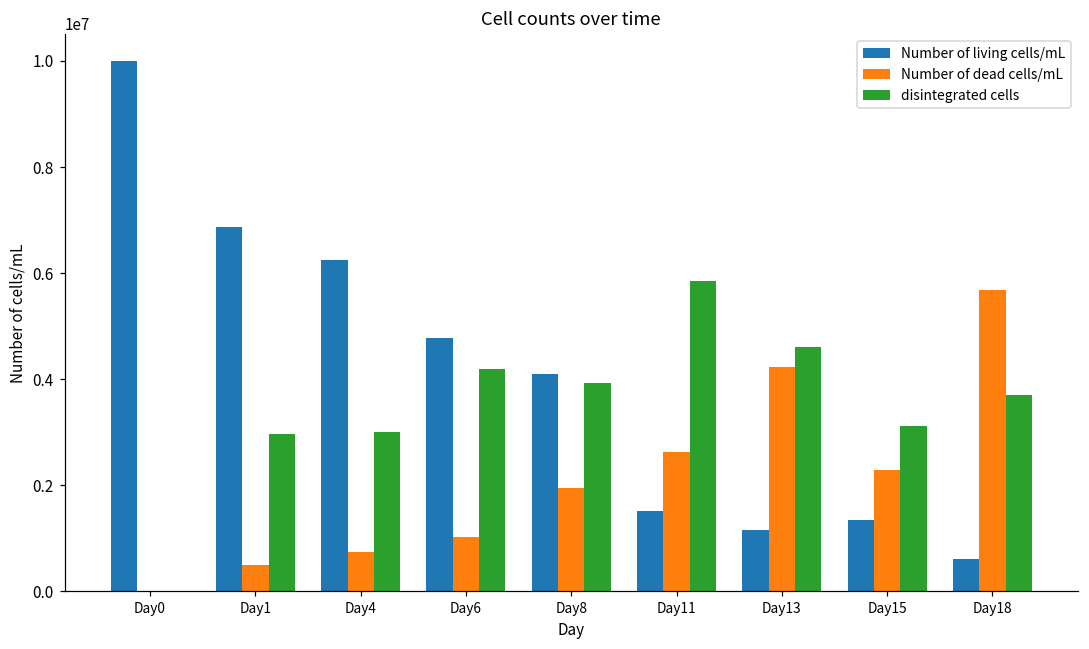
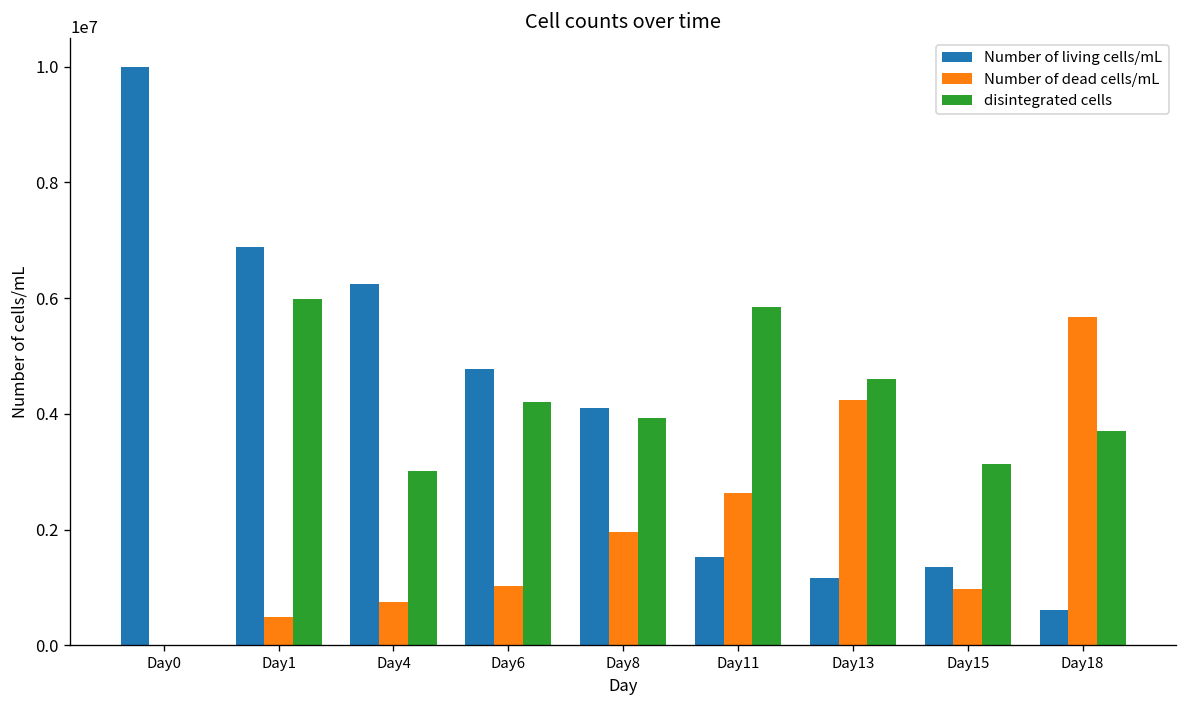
disintegrated cells, Day1: 3000000 -> 6000000
Number of dead cells/mL, Day15: 2300000 -> 1000000
